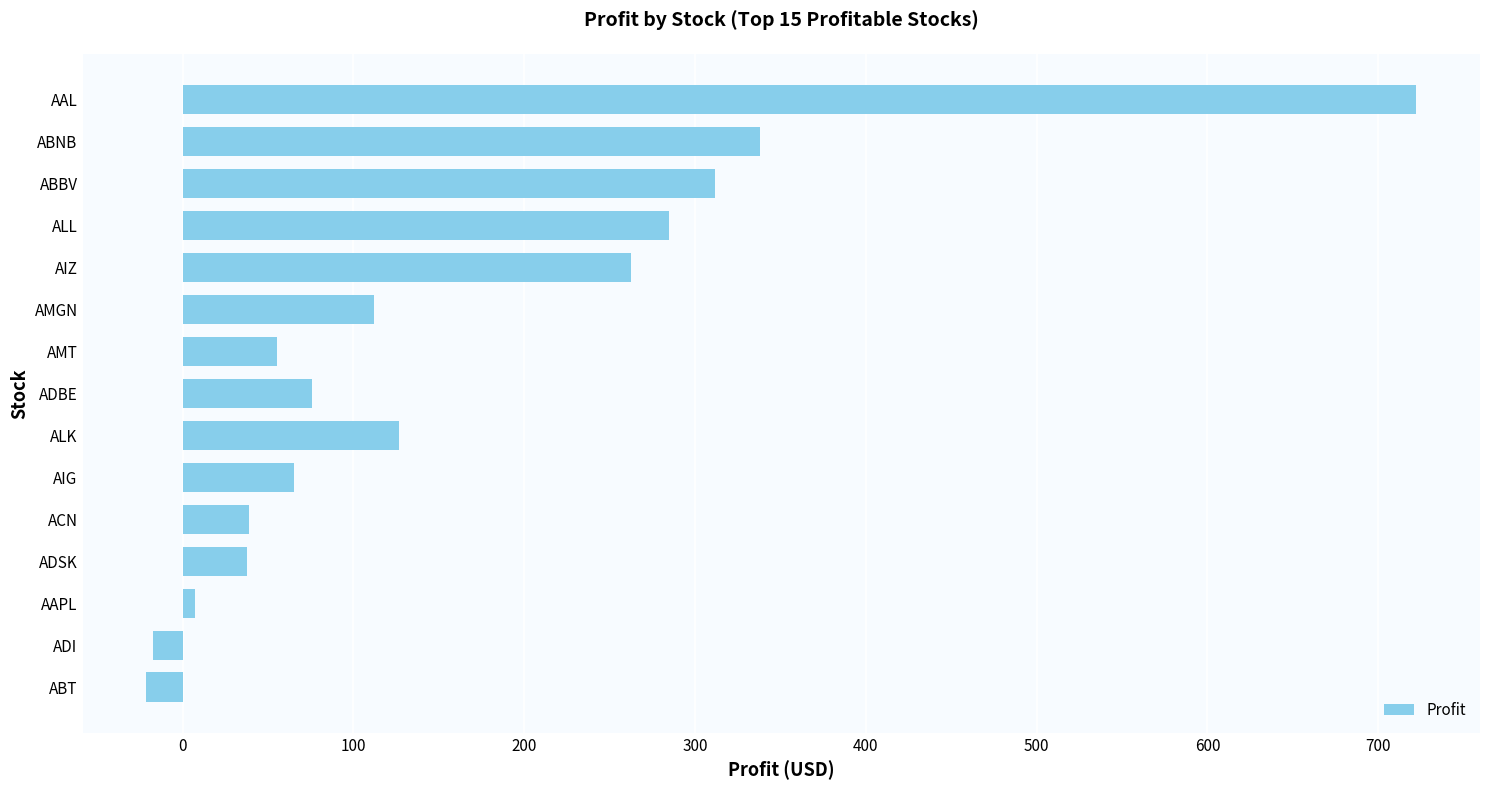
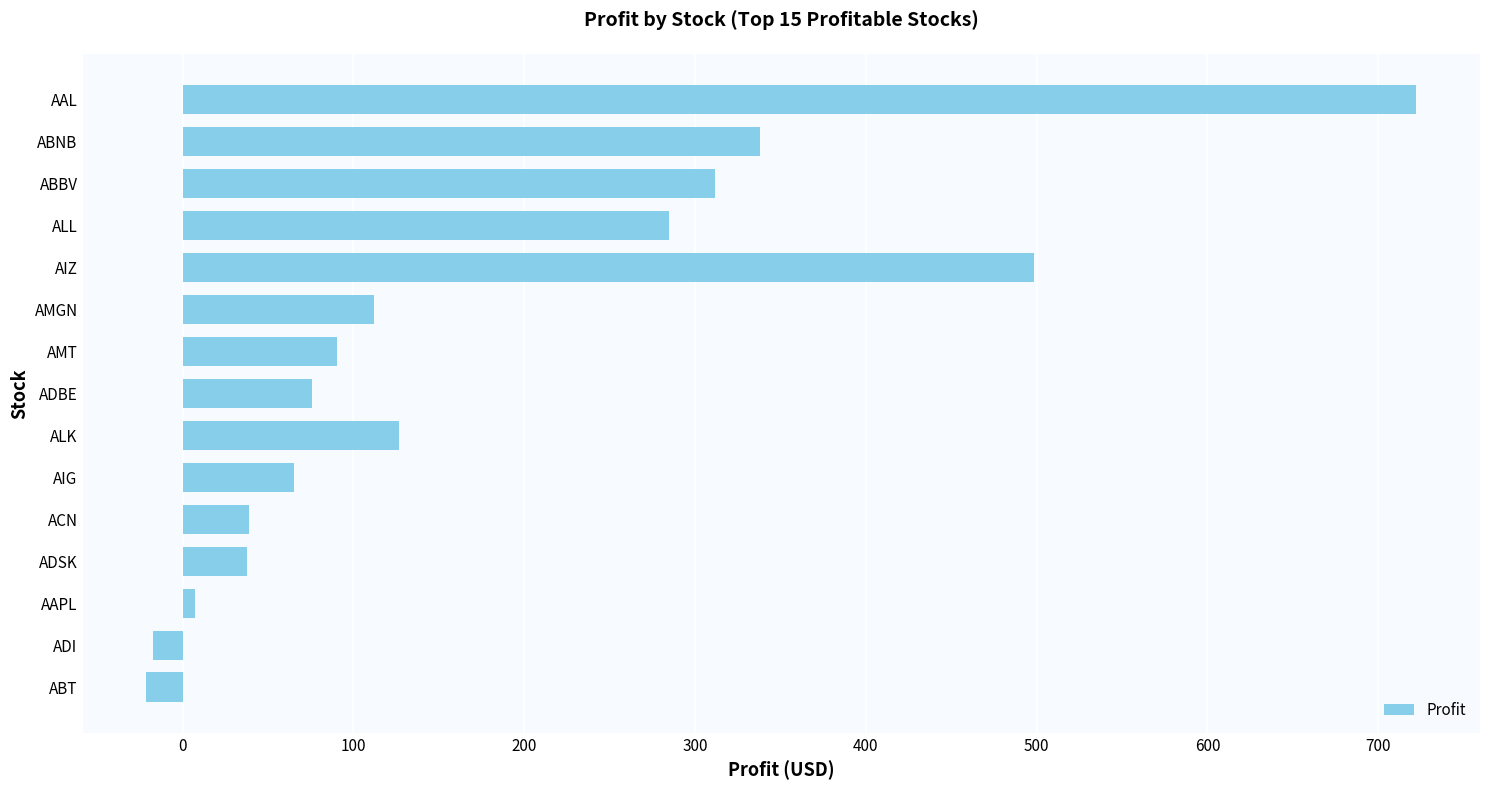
AIZ: 263 -> 498
AMT: 55 -> 90
